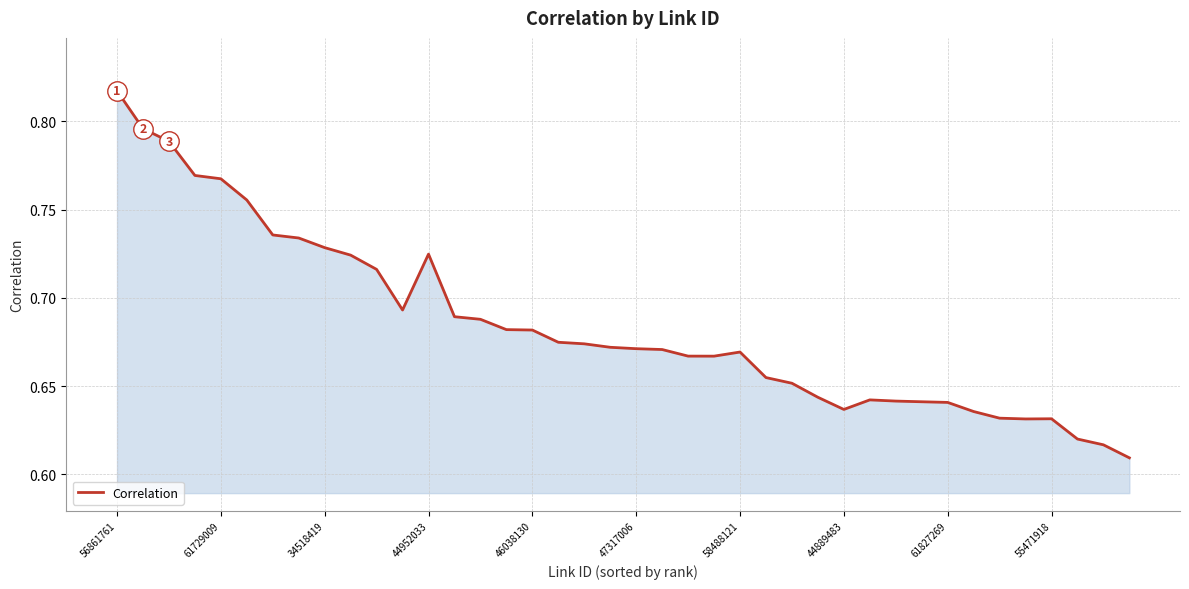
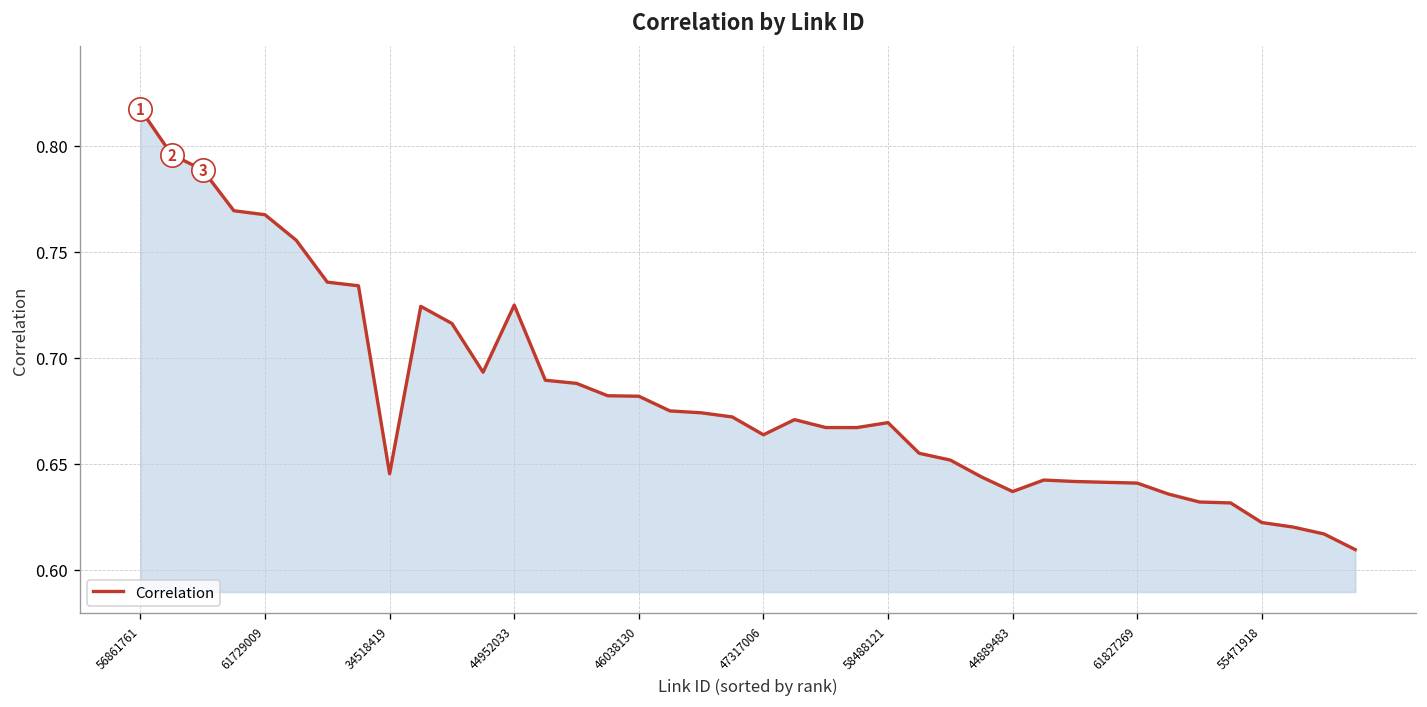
Correlation, 34518419: 0.729 -> 0.645
Correlation, 47317006: 0.671 -> 0.664
Correlation, 55471918: 0.632 -> 0.622
